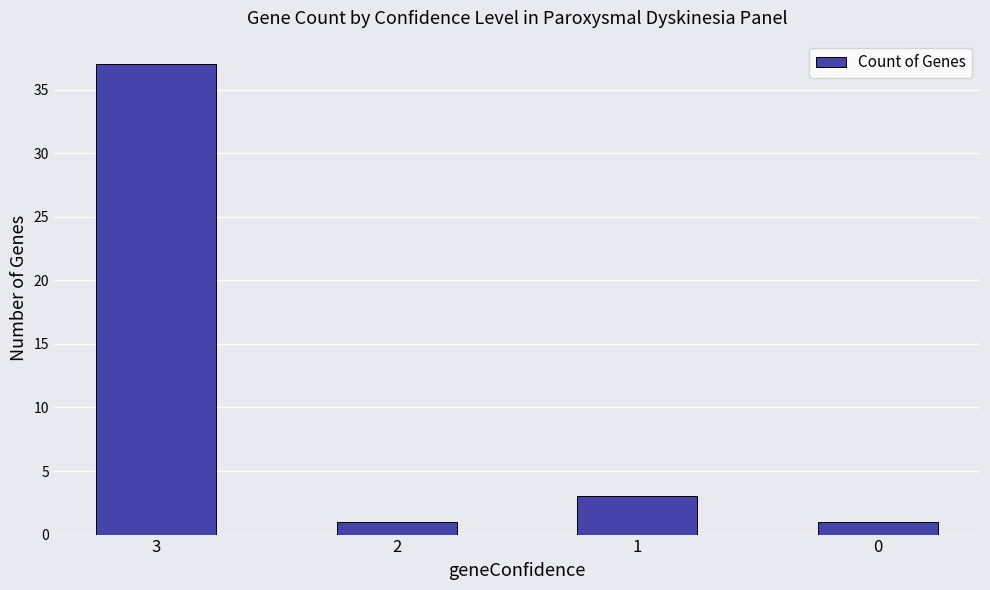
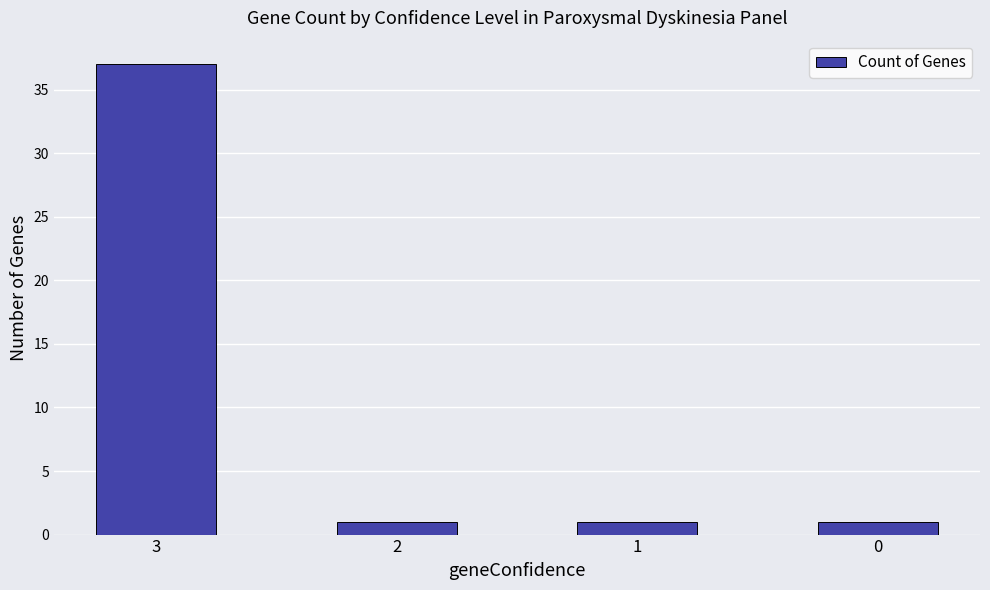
1: 3 -> 1
